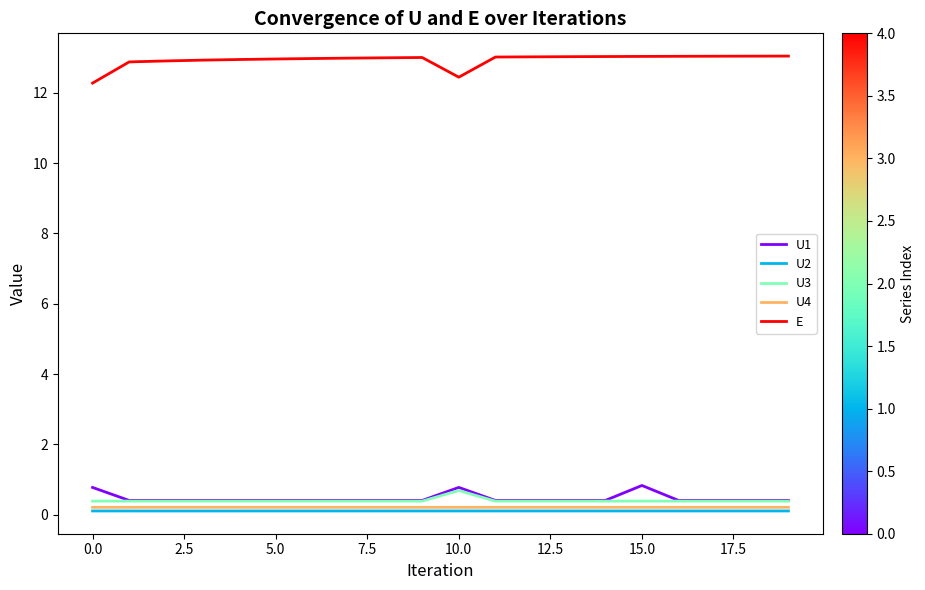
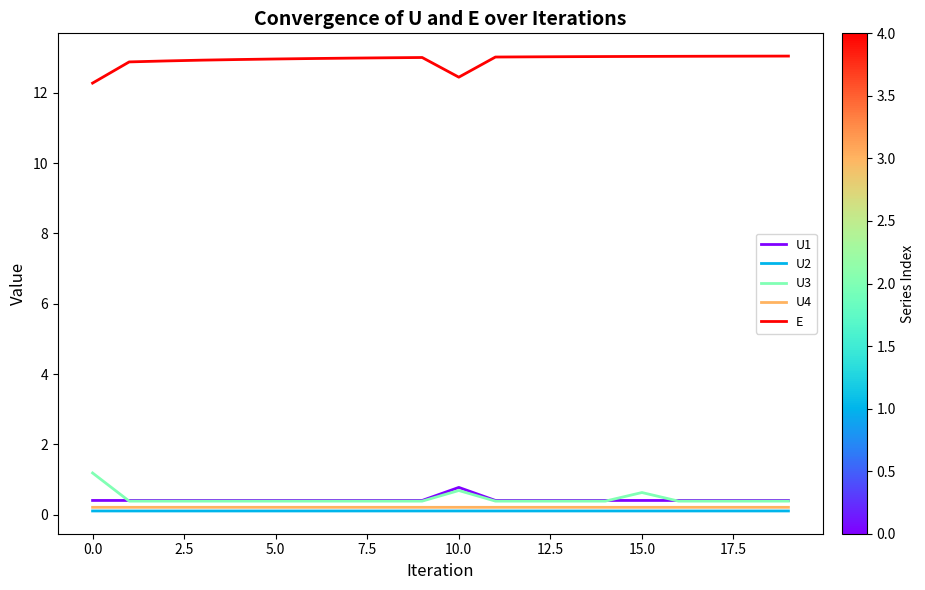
U1, 0.0: 0.8 -> 0.4
U3, 0.0: 0.4 -> 1.2
U1, 15.0: 0.8 -> 0.4
U3, 15.0: 0.4 -> 0.6
